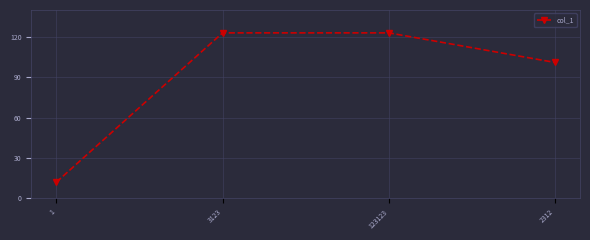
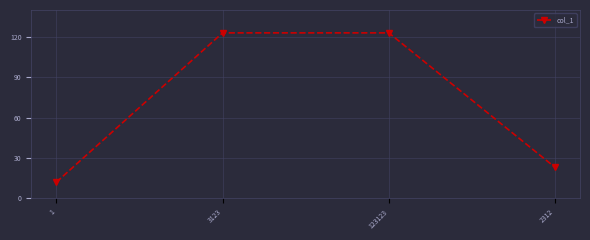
2312: 101 -> 23
